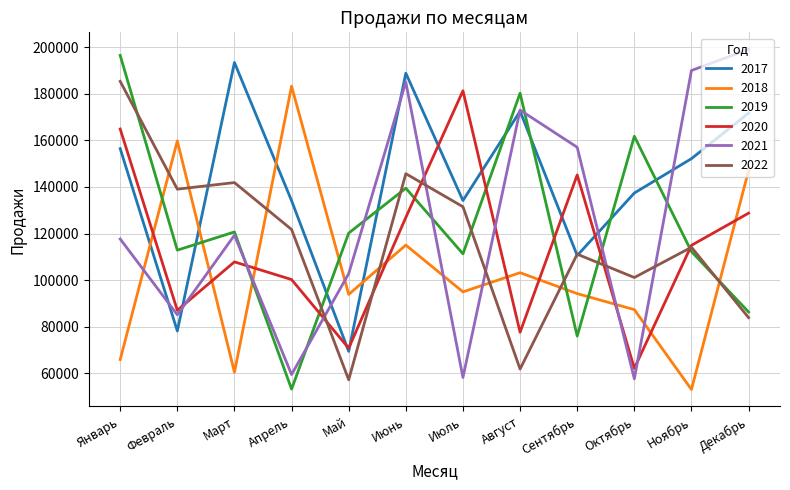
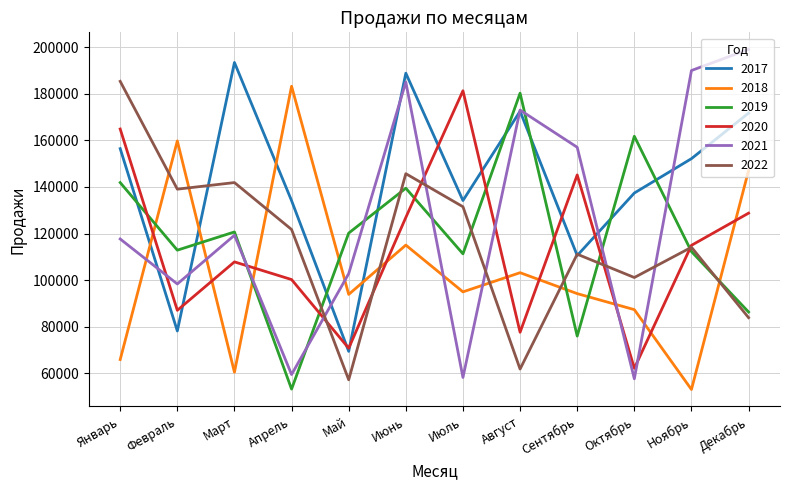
2019, Январь: 196000 -> 142000
2021, Февраль: 85000 -> 98000
